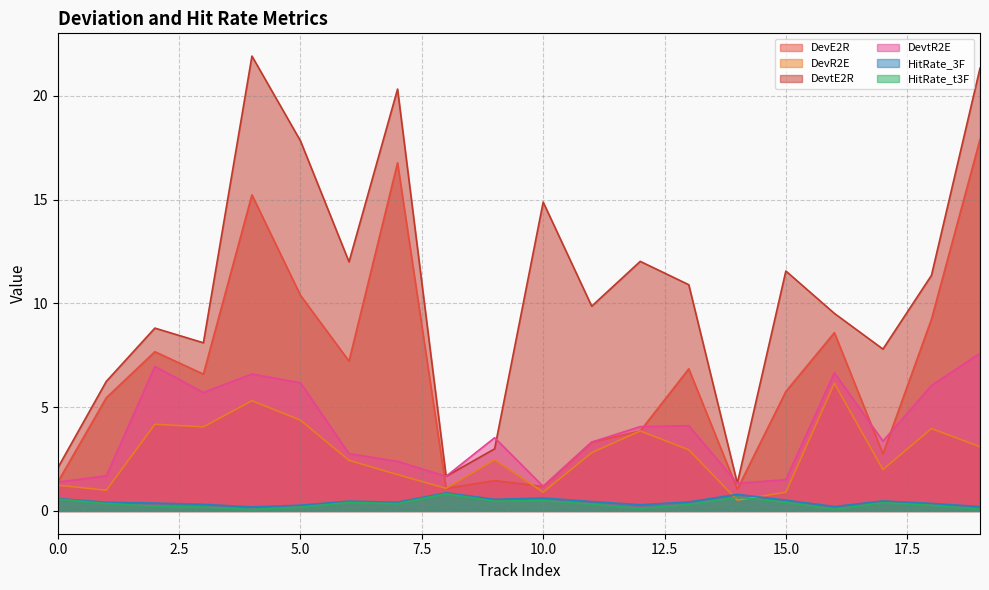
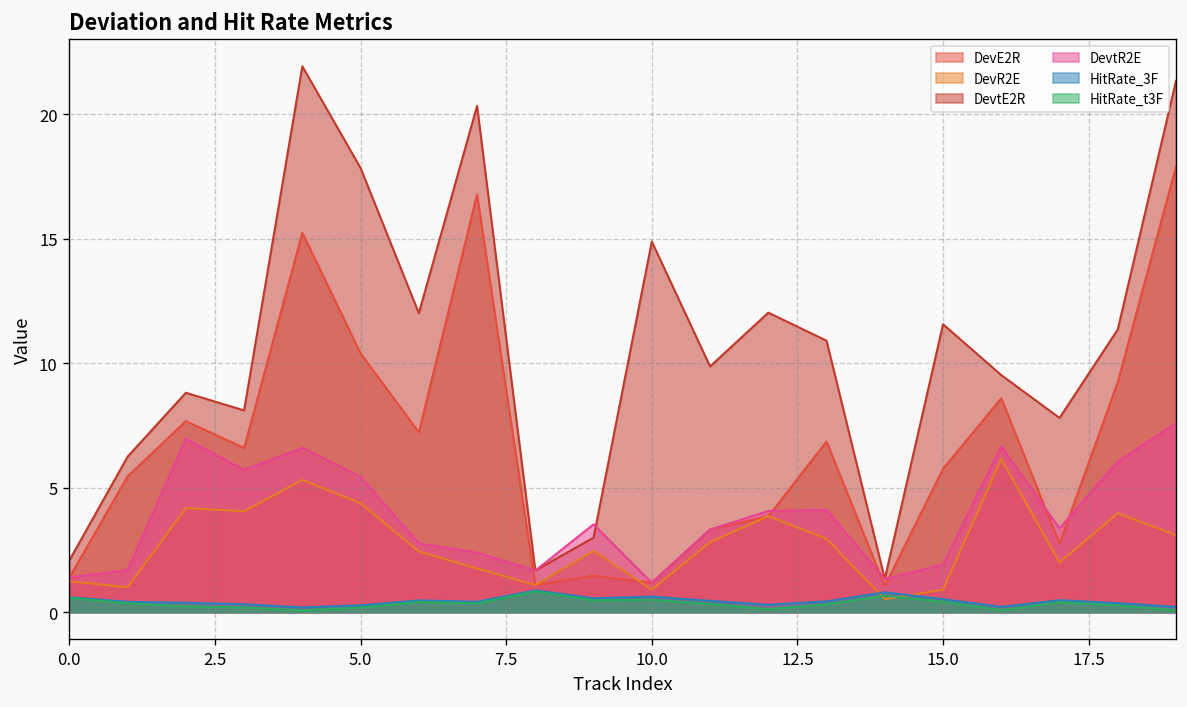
DevtR2E, 5.0: 6.2 -> 5.4
DevtR2E, 15.0: 1.5 -> 1.9
